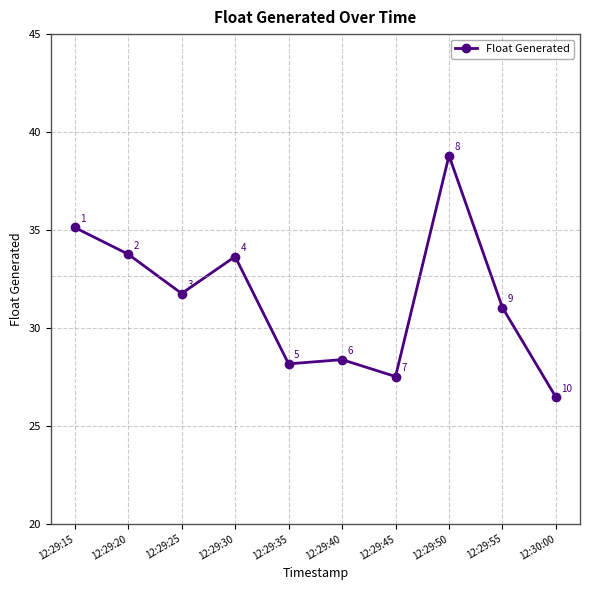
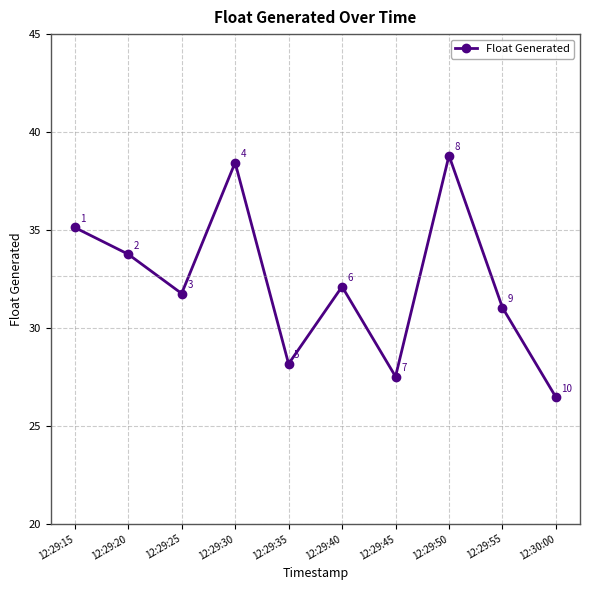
12:29:30: 33.6 -> 38.4
12:29:40: 28.4 -> 32.1
